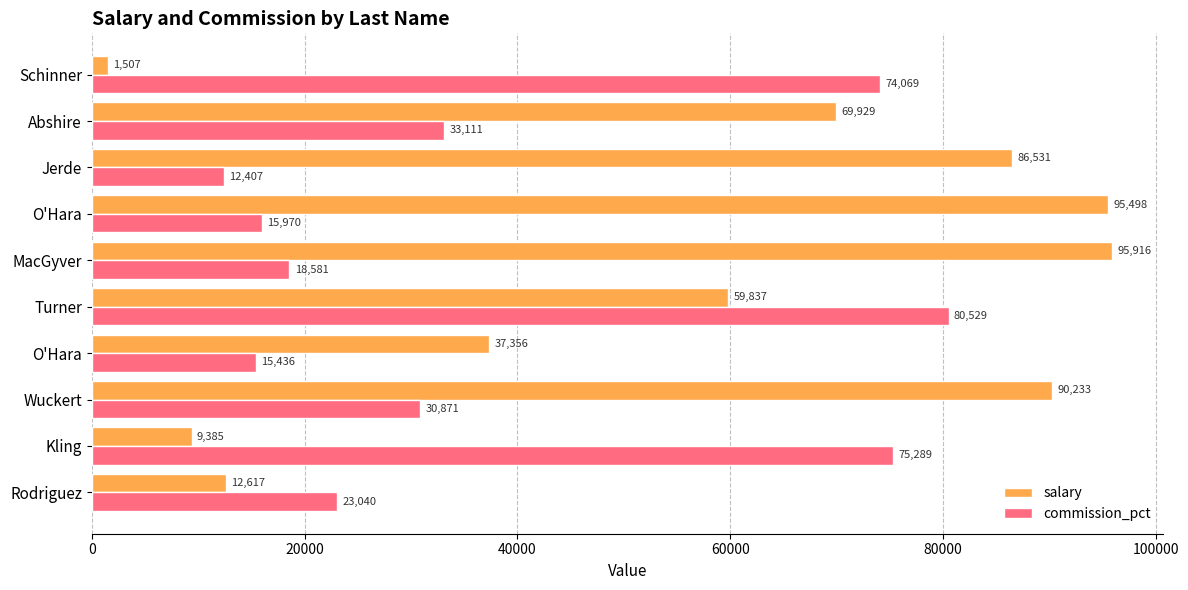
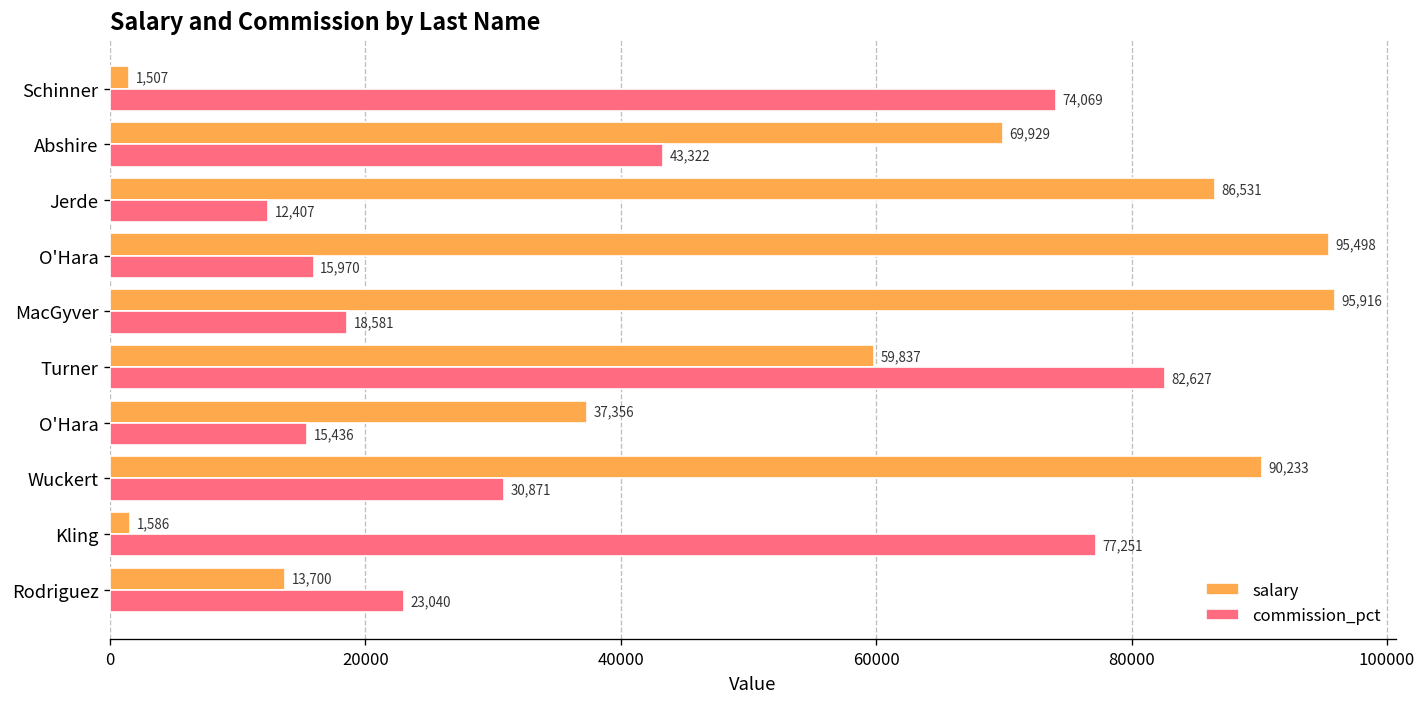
commission_pct, Abshire: 33,111 -> 43,322
commission_pct, Turner: 80,529 -> 82,627
salary, Kling: 9,385 -> 1,586
commission_pct, Kling: 75,289 -> 77,251
salary, Rodriguez: 12,617 -> 13,700
